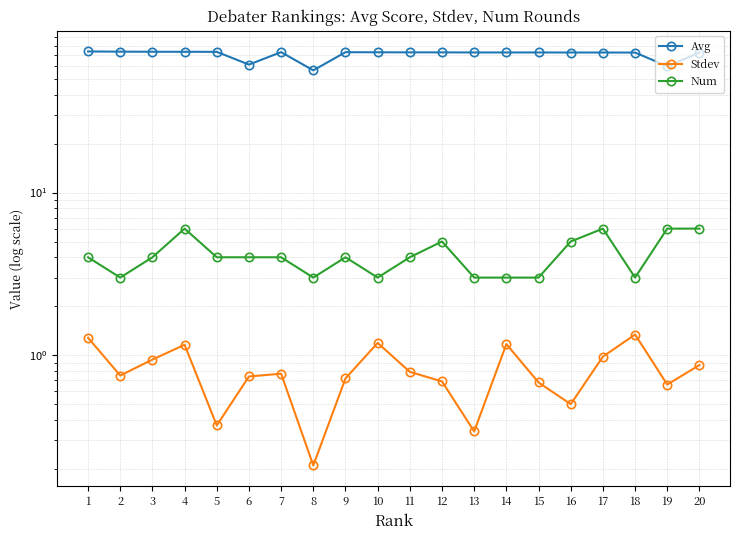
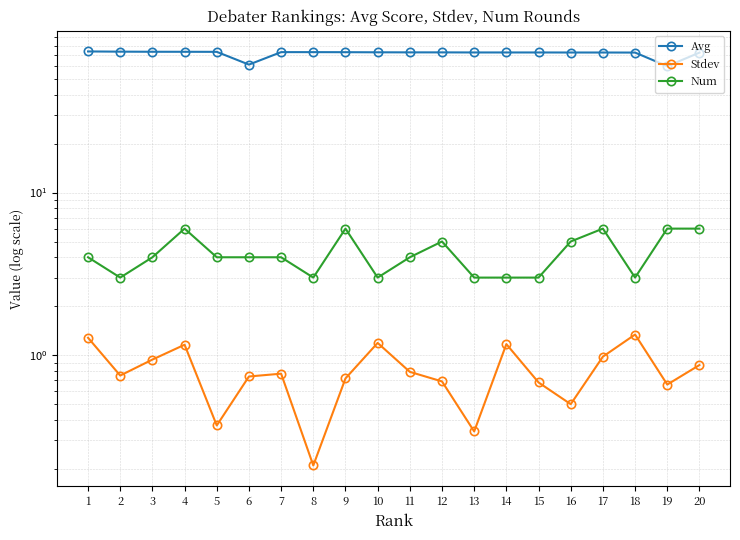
Avg, 8: 56 -> 70
Num, 9: 4 -> 6
